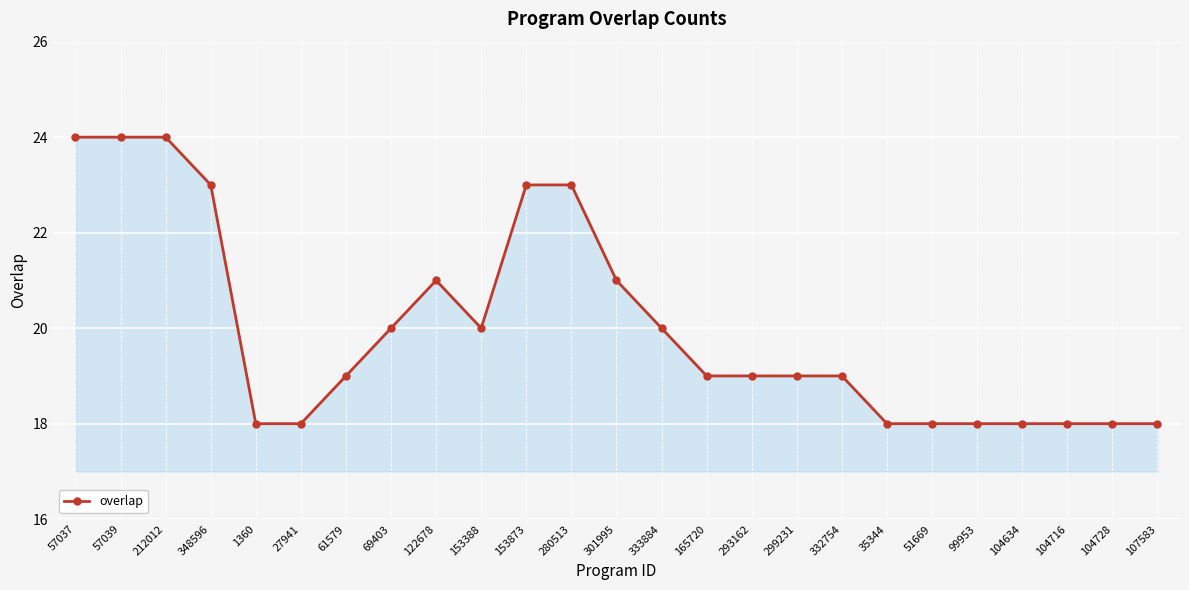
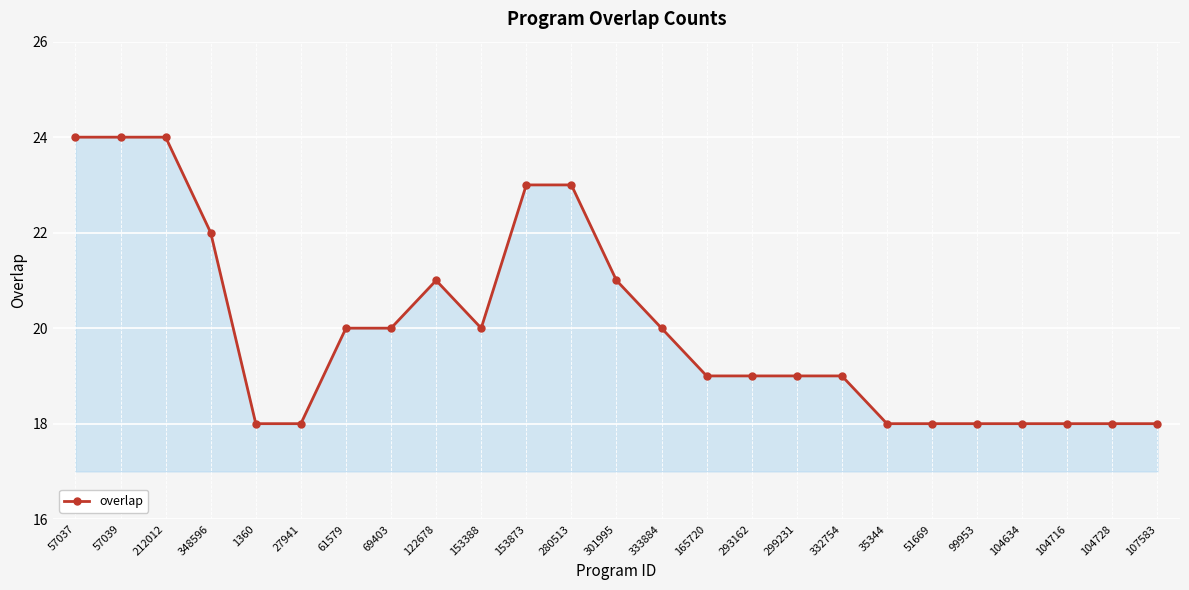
348596: 23 -> 22
61579: 19 -> 20
